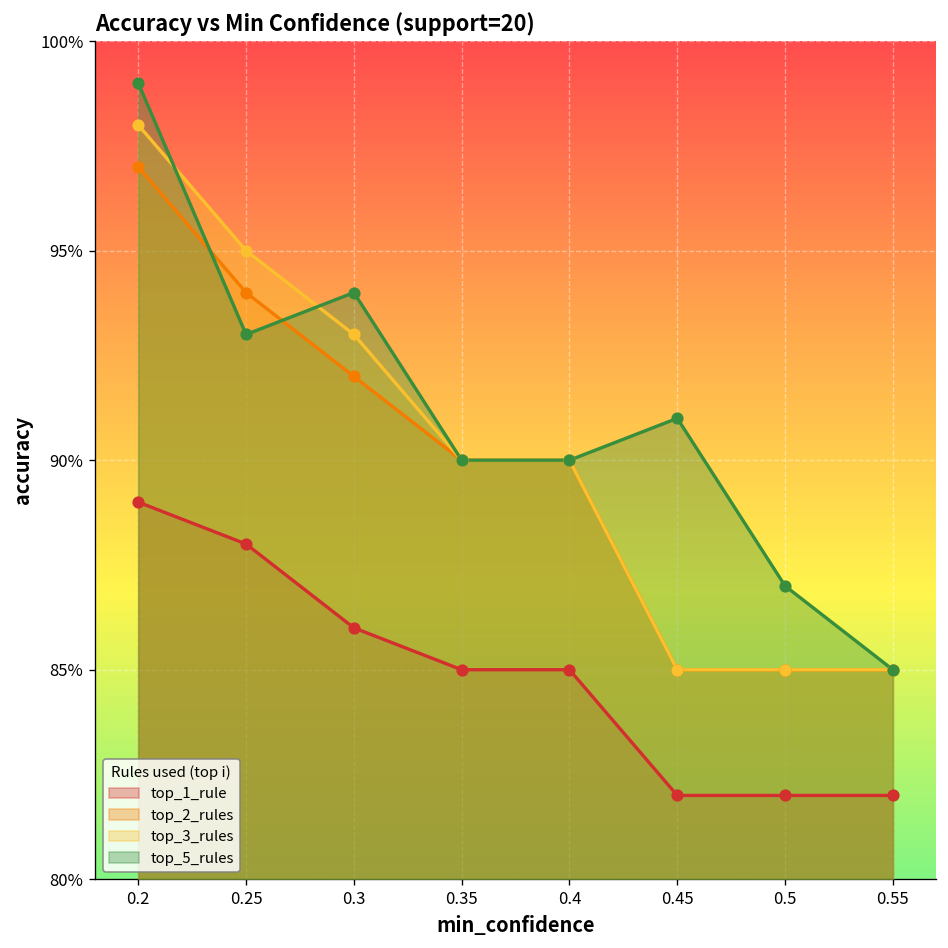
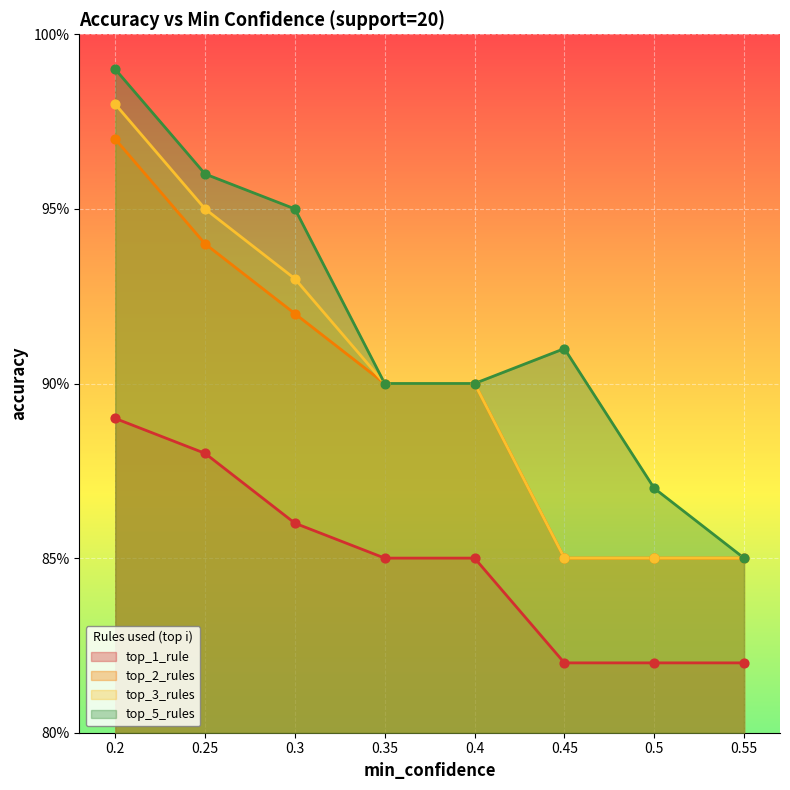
top_5_rules, 0.25: 93.0% -> 96.0%
top_5_rules, 0.3: 94.0% -> 95.0%
